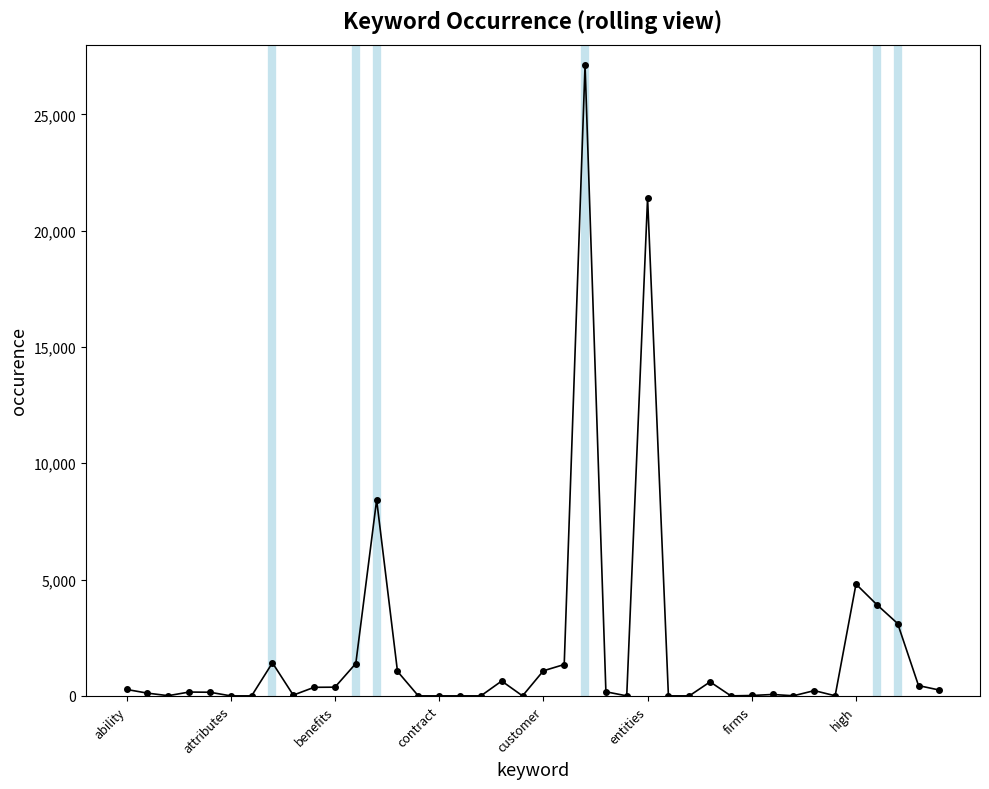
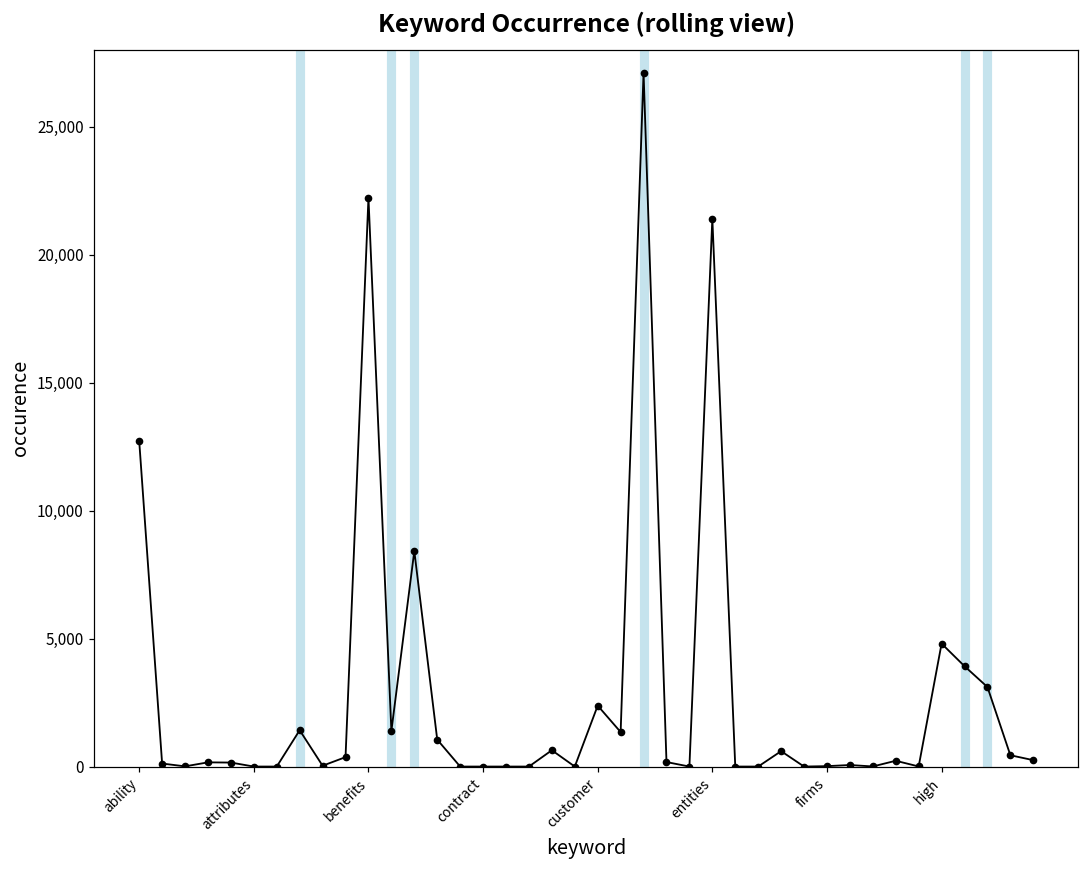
ability: 300 -> 12,700
benefits: 400 -> 22,200
customer: 1,100 -> 2,400
